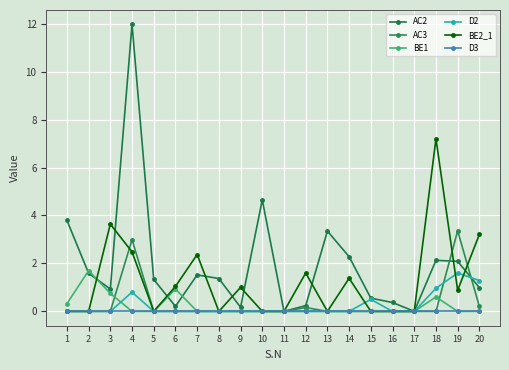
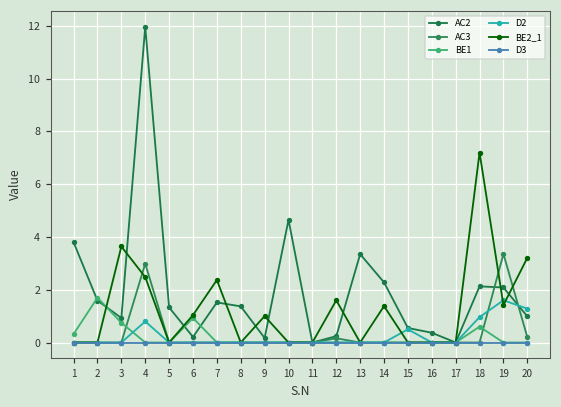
BE2_1, 19: 0.9 -> 1.4
